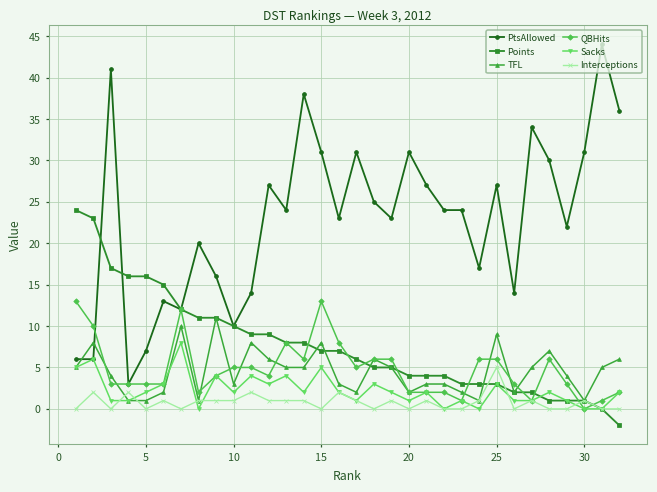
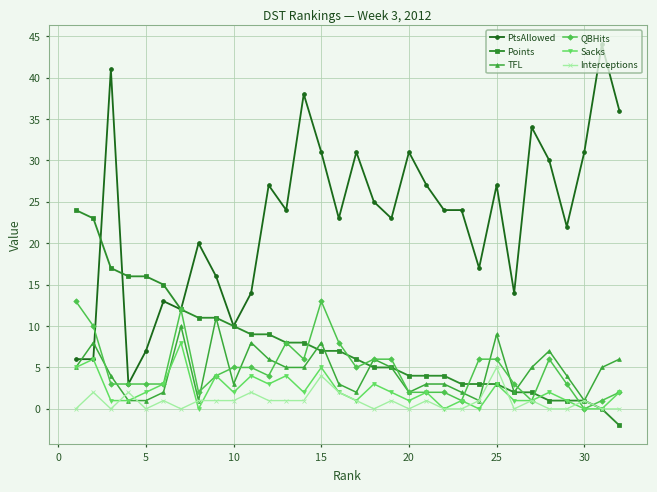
Interceptions, 15: 0 -> 4
